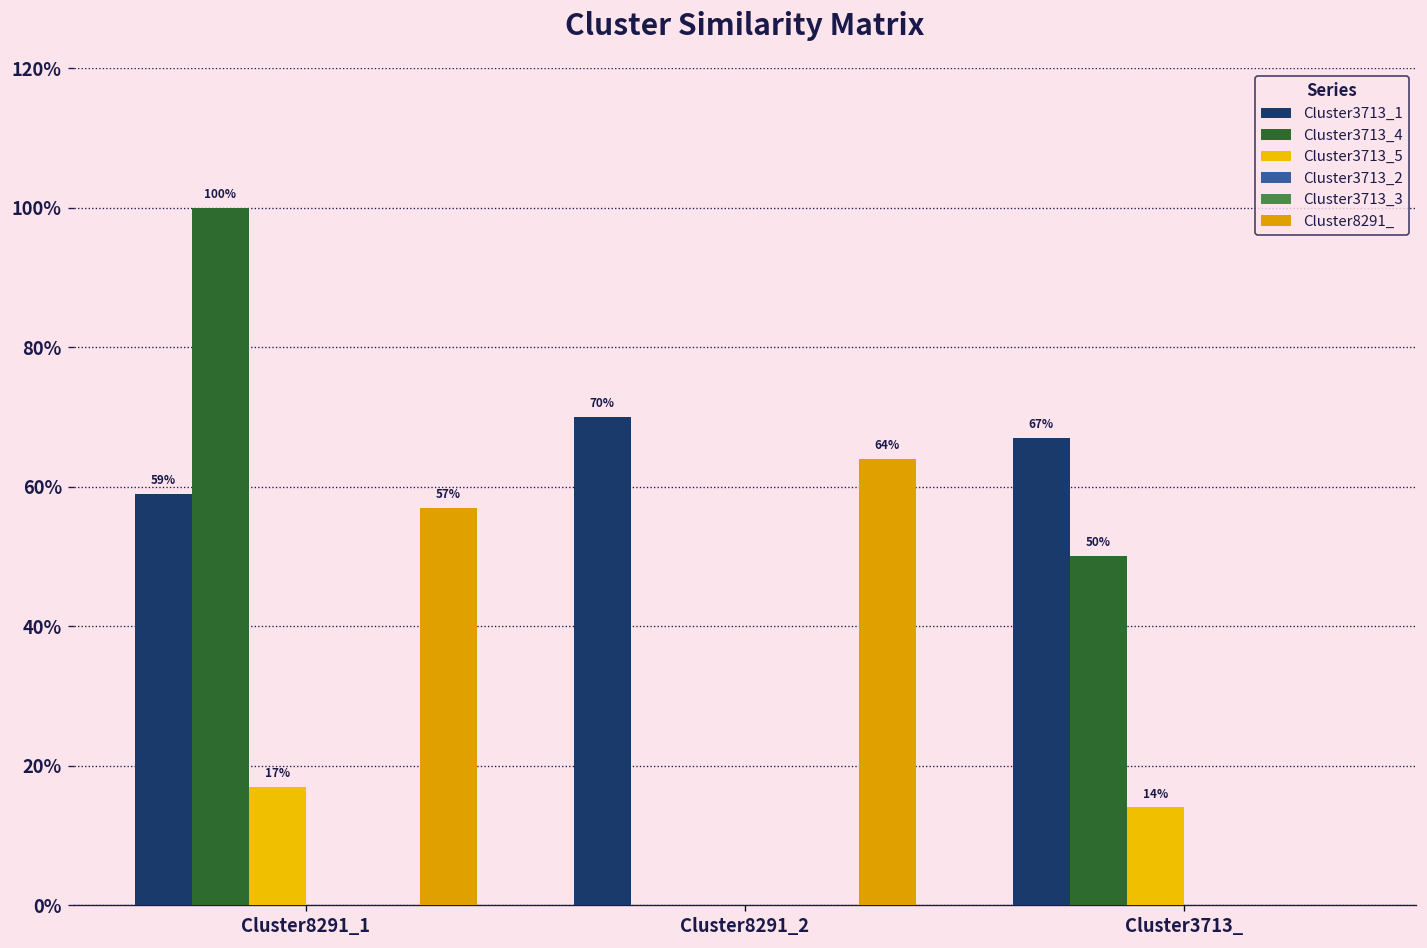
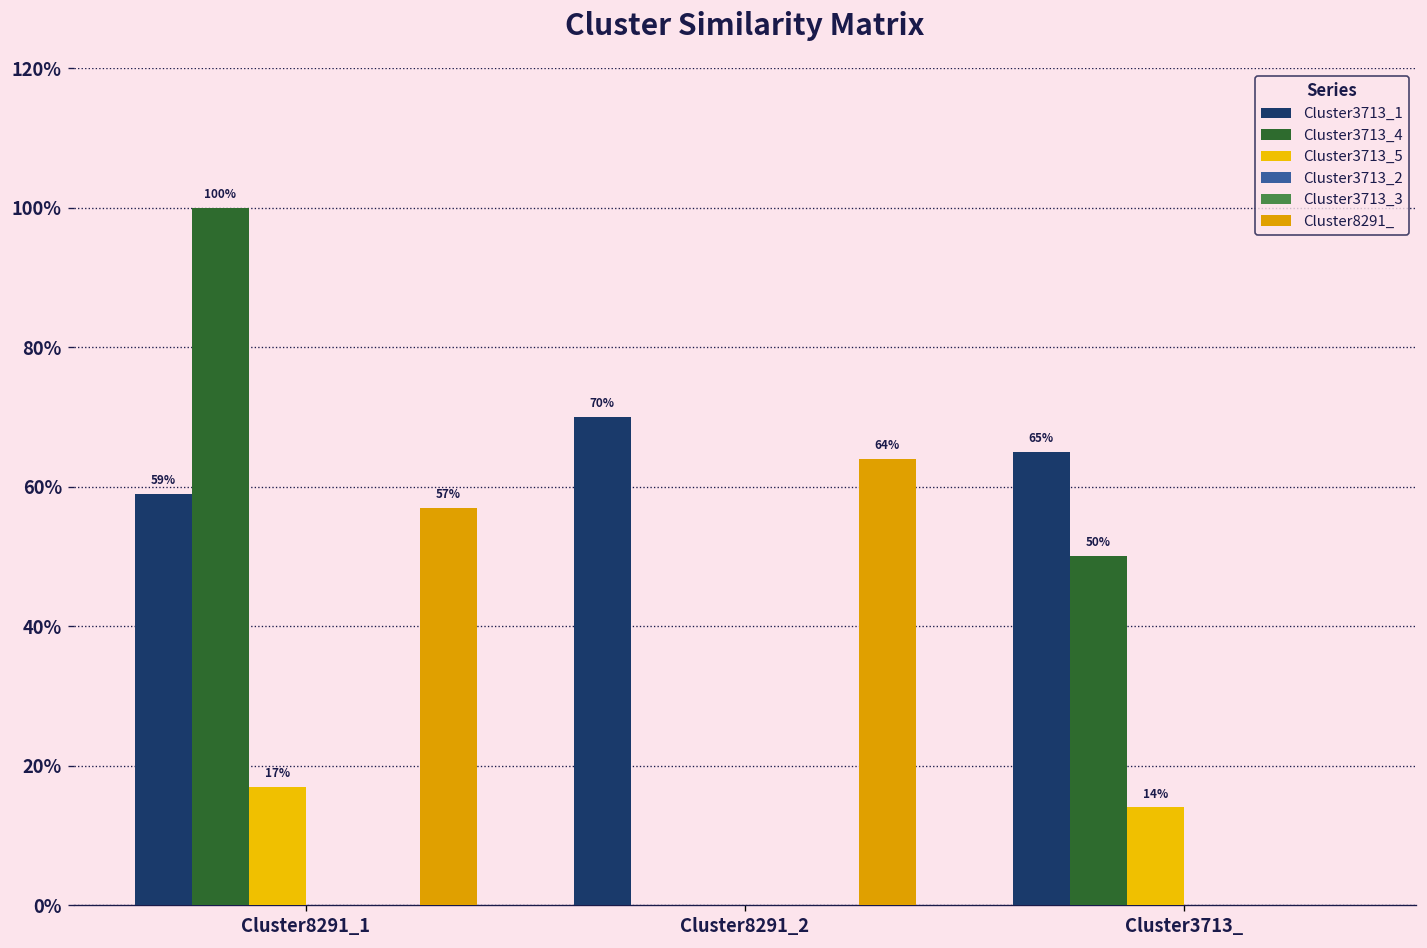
Cluster3713_1, Cluster3713_: 67% -> 65%
